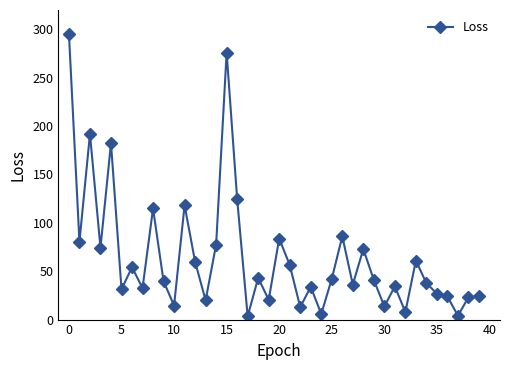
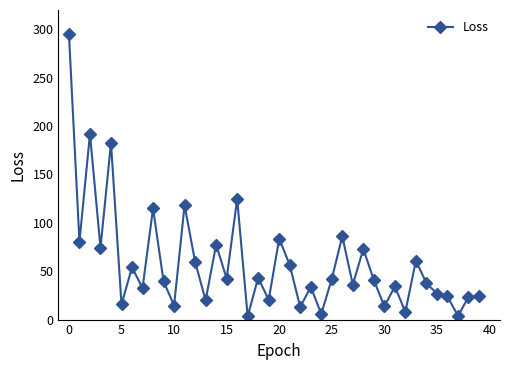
5: 30 -> 20
15: 280 -> 40
